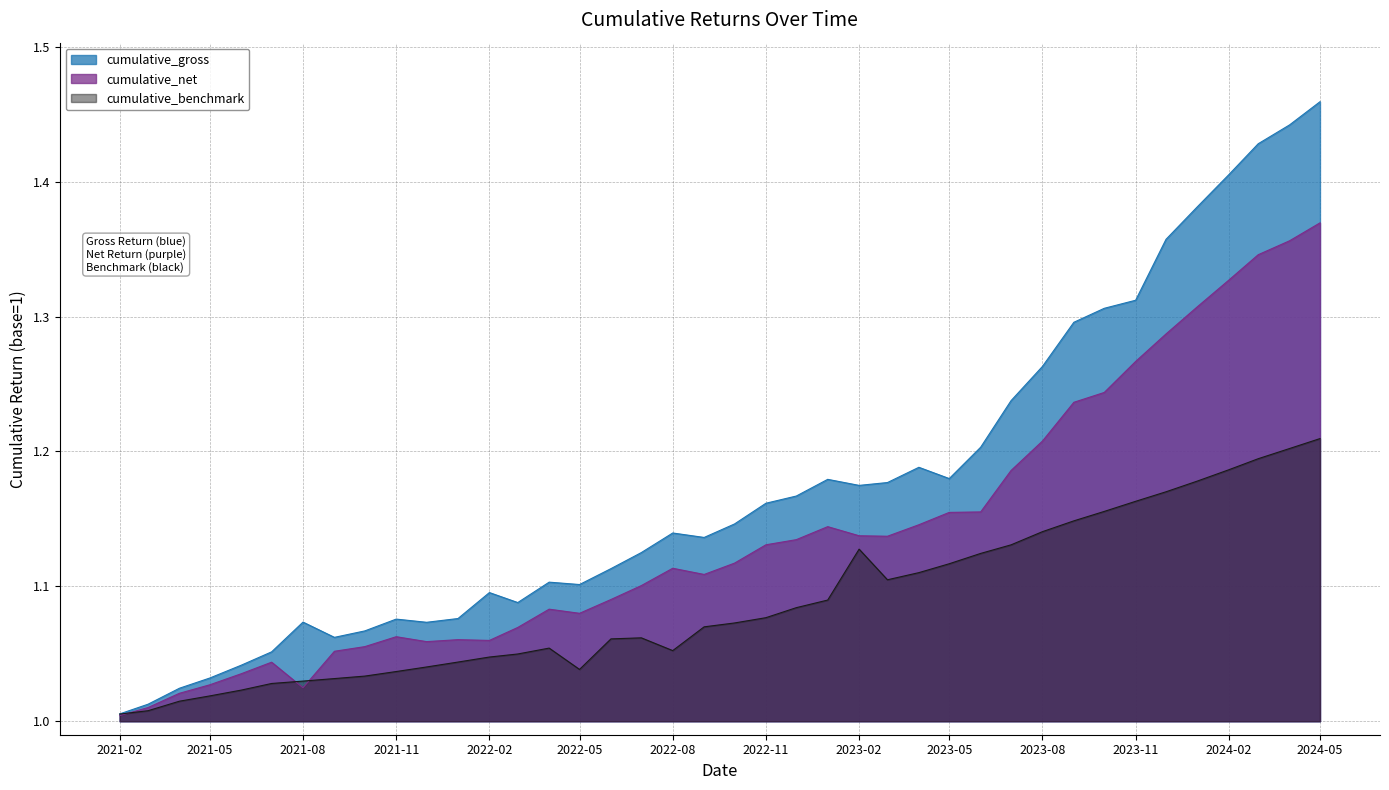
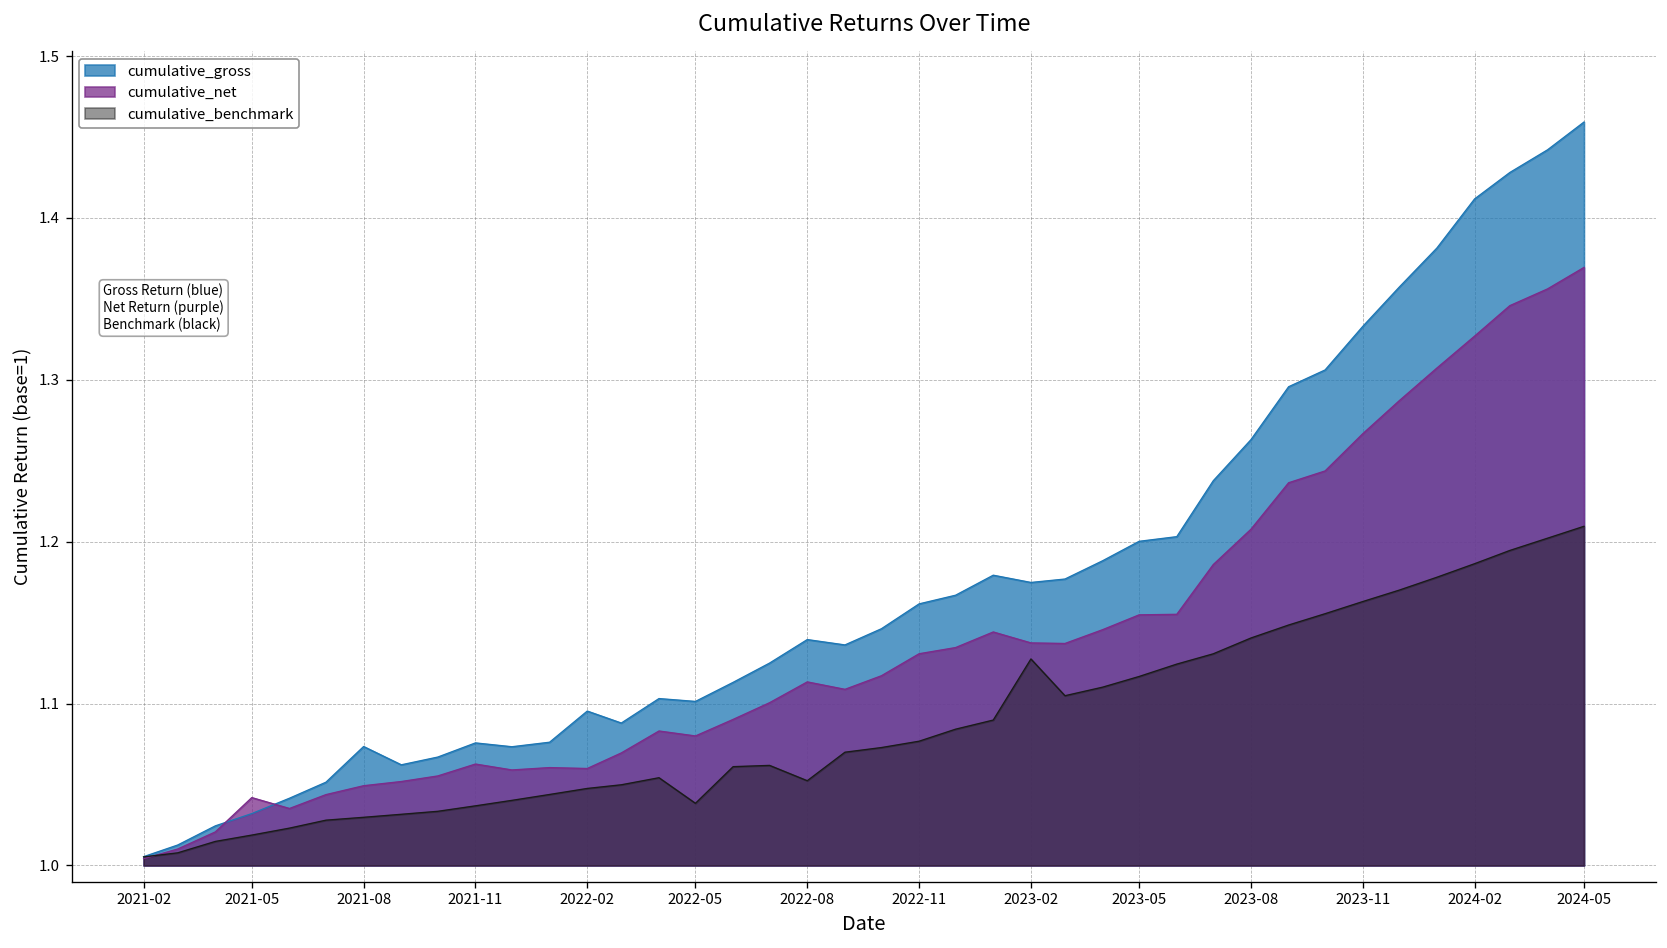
cumulative_net, 2021-05: 1.027 -> 1.042
cumulative_net, 2021-08: 1.025 -> 1.049
cumulative_gross, 2023-05: 1.180 -> 1.200
cumulative_gross, 2023-11: 1.312 -> 1.333
cumulative_gross, 2024-02: 1.405 -> 1.412
